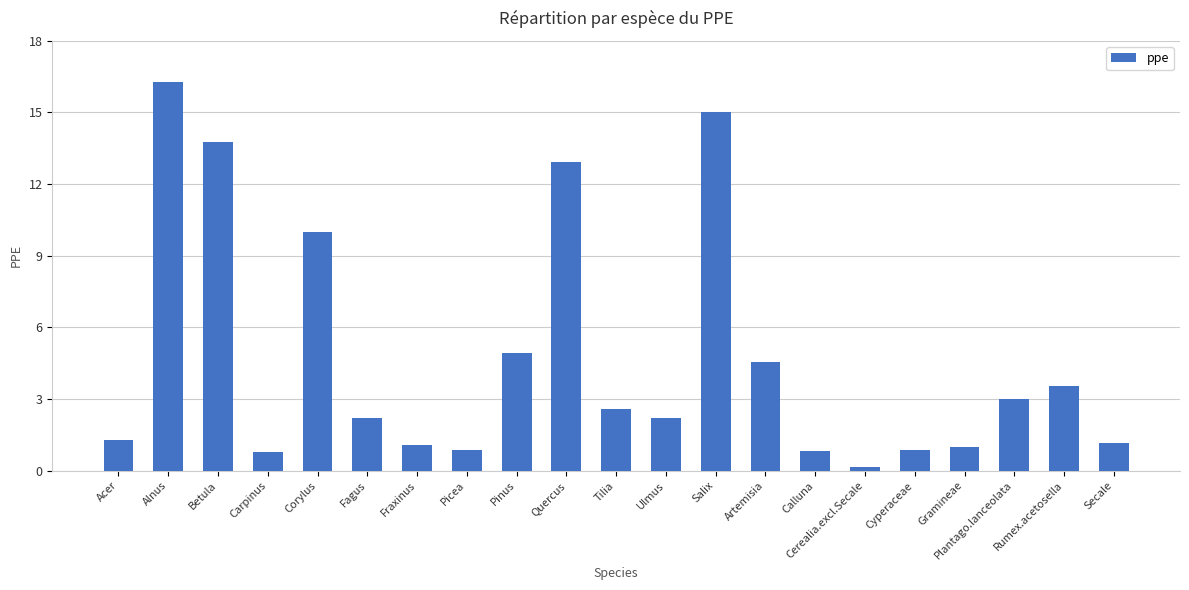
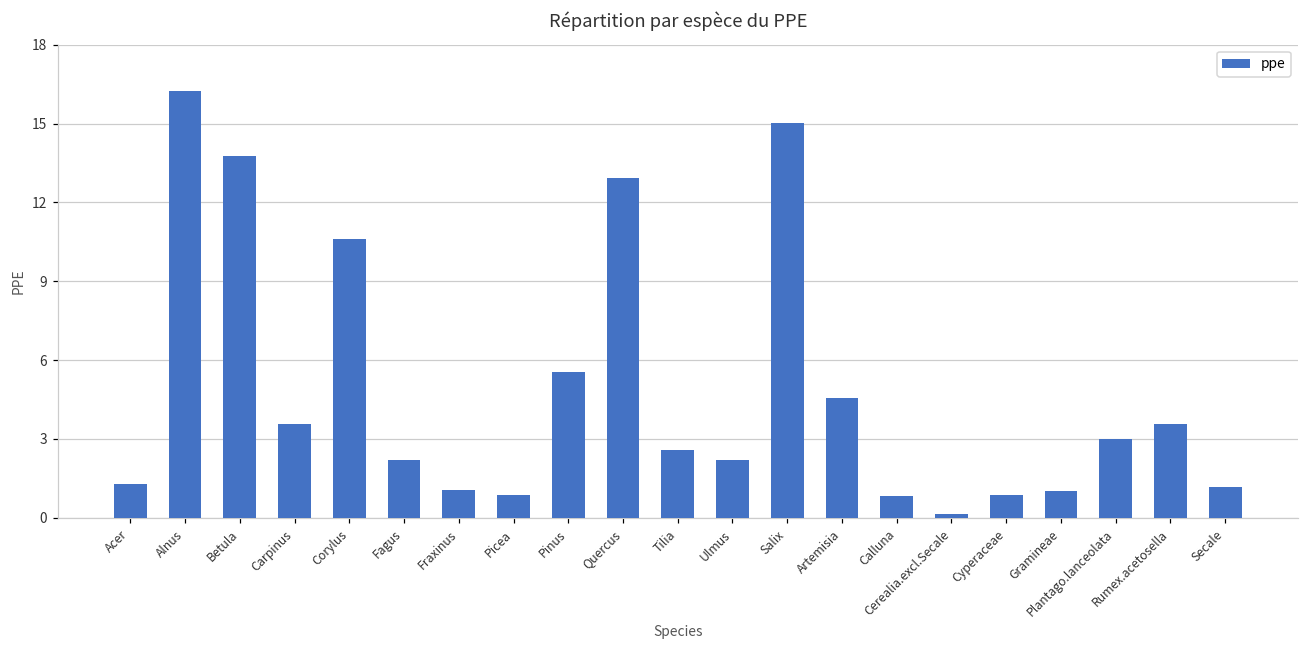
Carpinus: 0.8 -> 3.6
Corylus: 10.0 -> 10.6
Pinus: 4.9 -> 5.6
